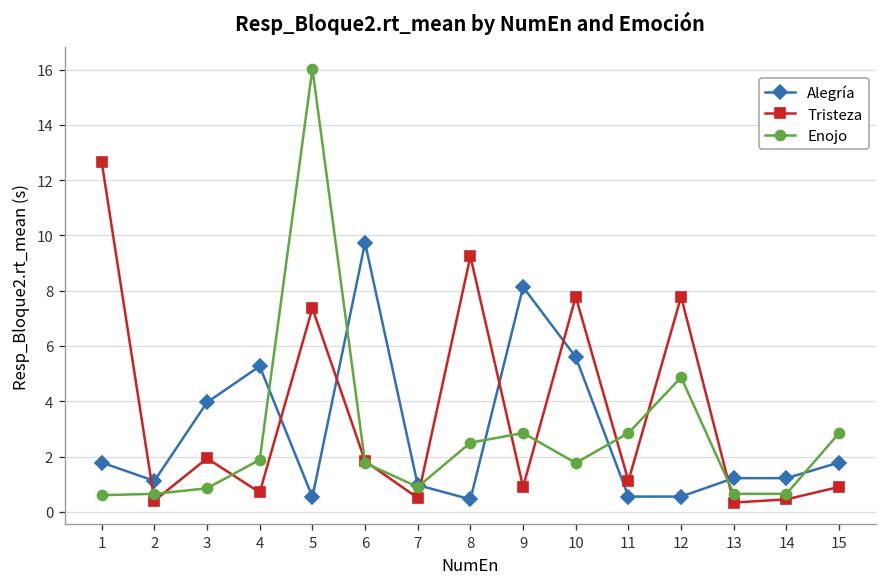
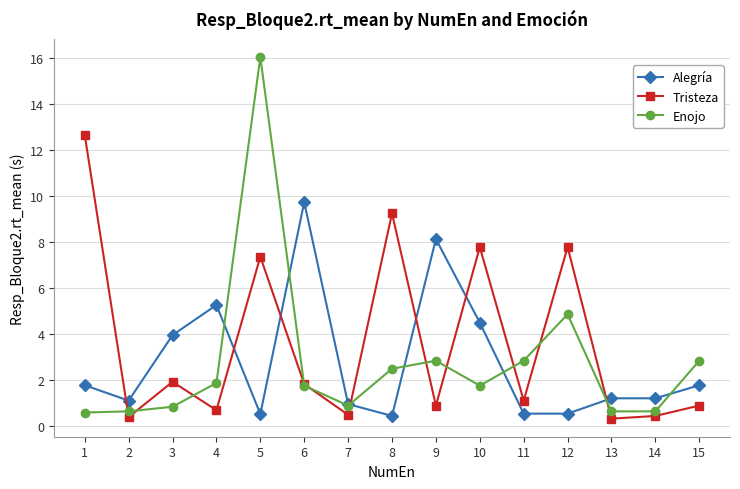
Alegría, 10: 5.6 -> 4.5
